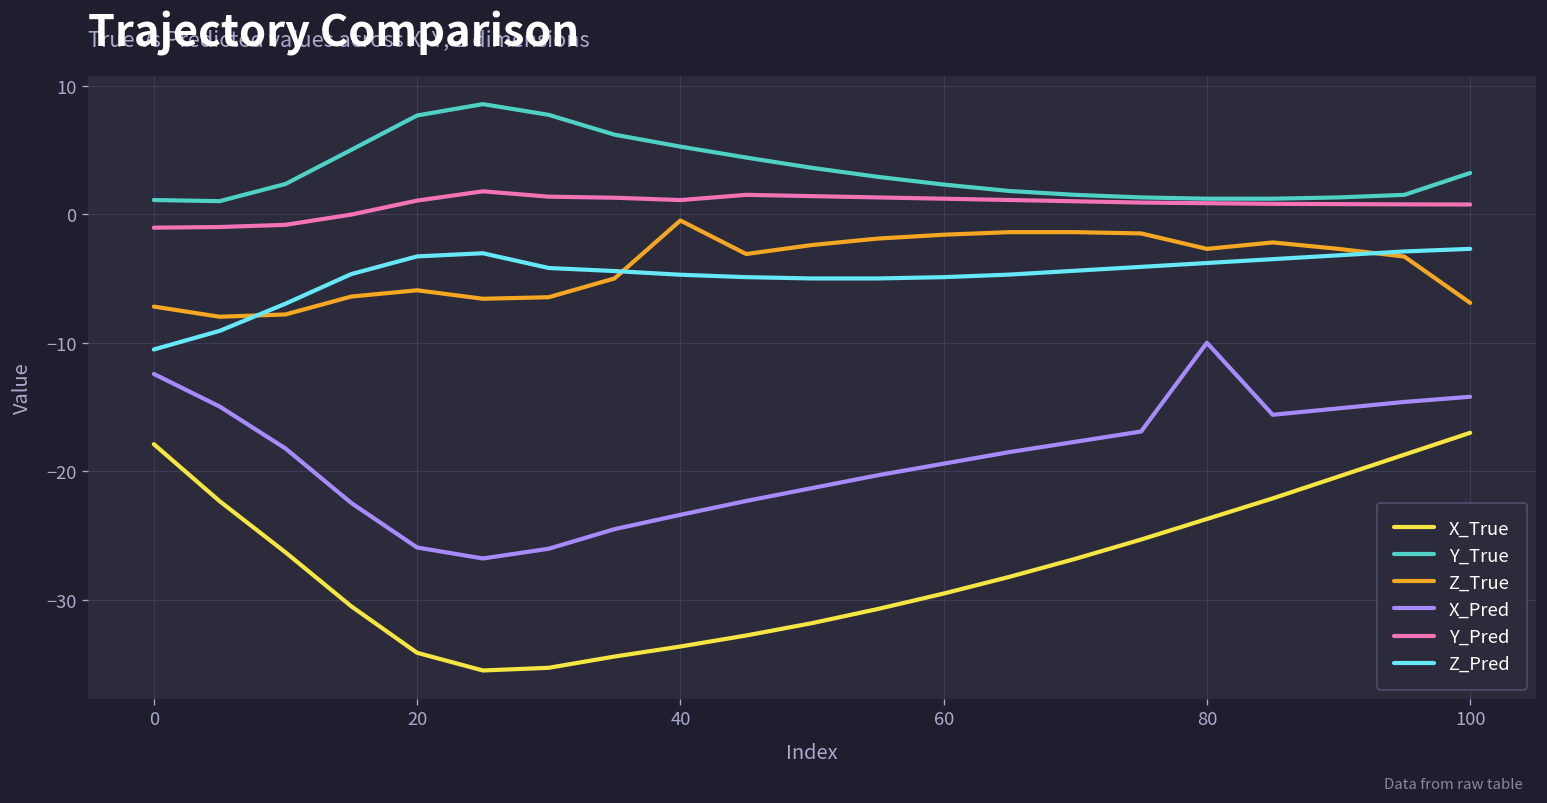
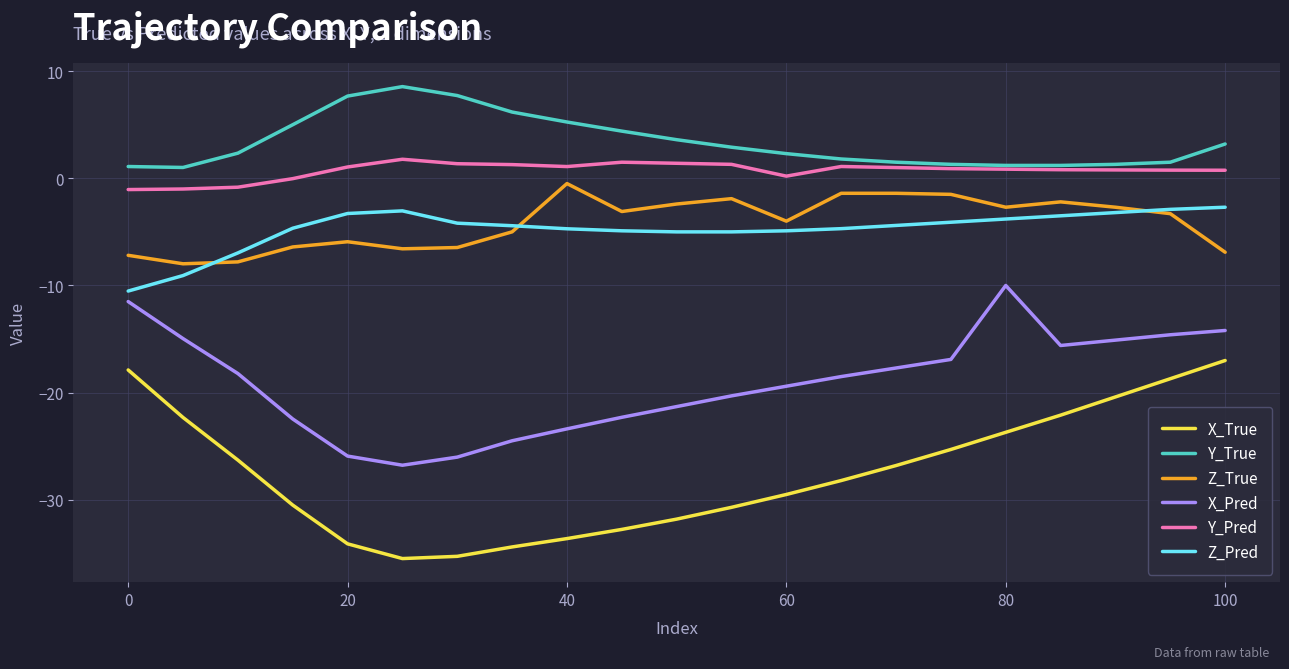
X_Pred, 0: -12.4 -> -11.5
Z_True, 60: -1.6 -> -4.0
Y_Pred, 60: 1.2 -> 0.2
